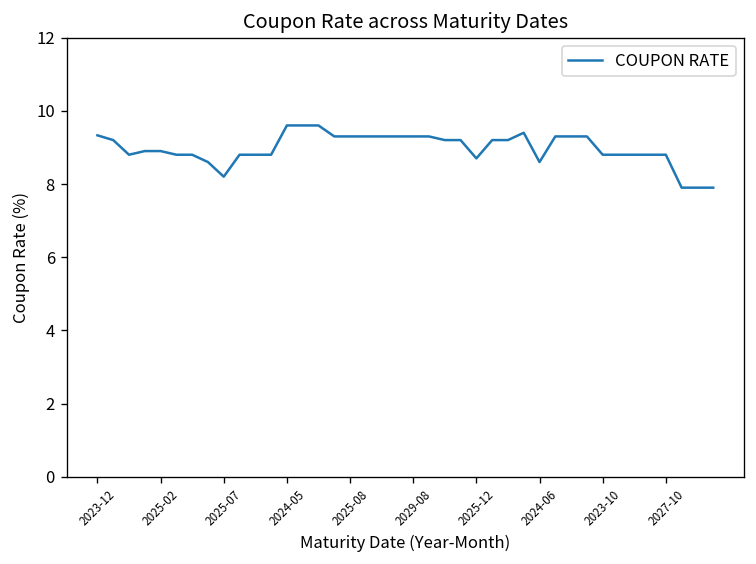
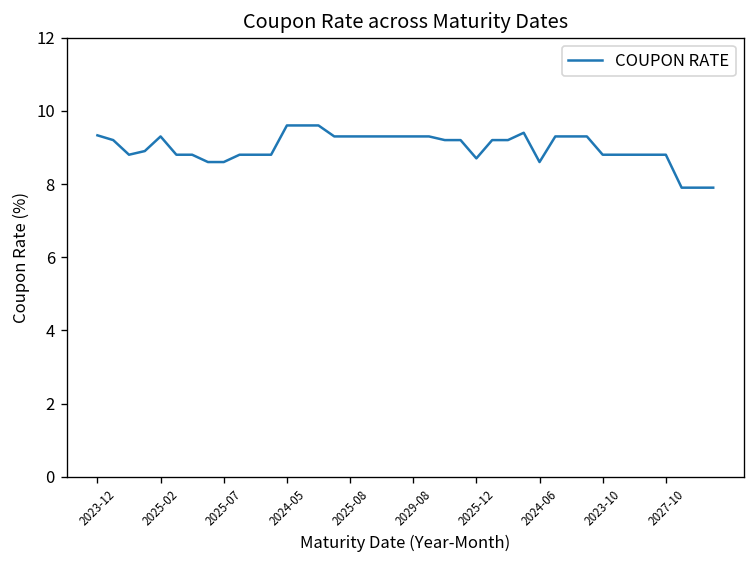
2025-02: 8.9 -> 9.3
2025-07: 8.2 -> 8.6
